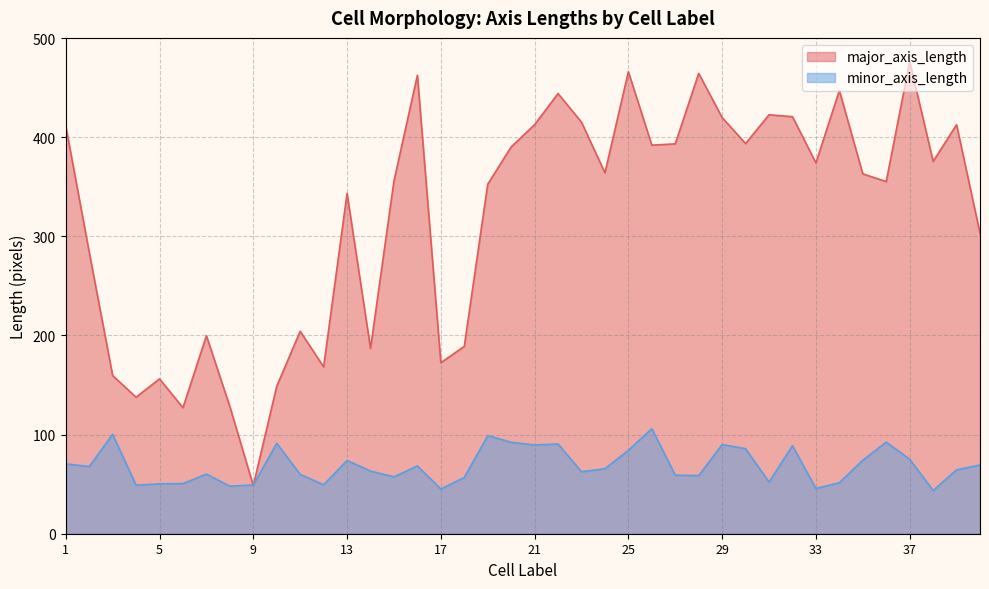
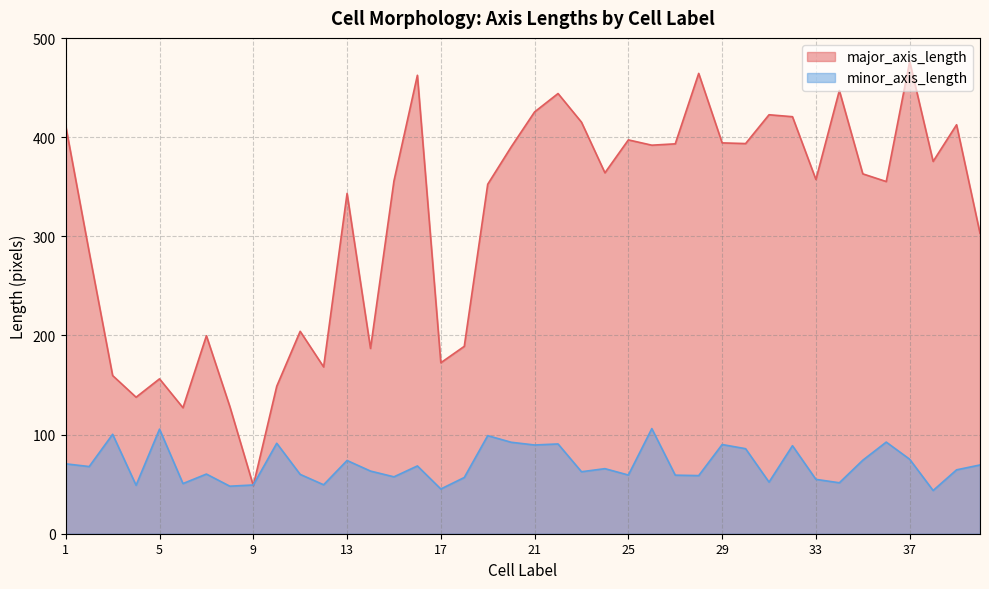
minor_axis_length, 5: 50 -> 110
major_axis_length, 21: 410 -> 430
major_axis_length, 25: 470 -> 400
minor_axis_length, 25: 80 -> 60
major_axis_length, 29: 420 -> 390
major_axis_length, 33: 370 -> 360
minor_axis_length, 33: 46 -> 55
